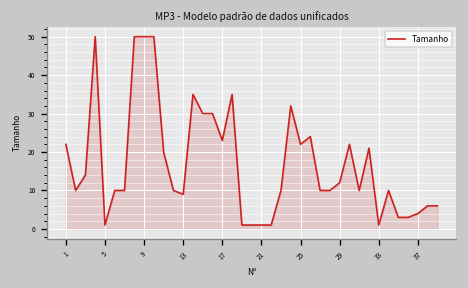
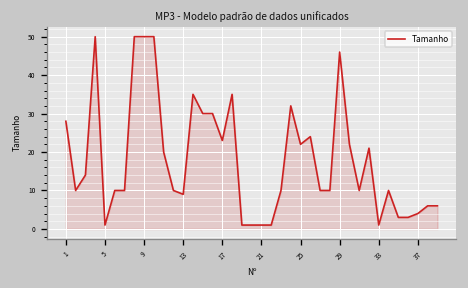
1: 22 -> 28
29: 12 -> 46
